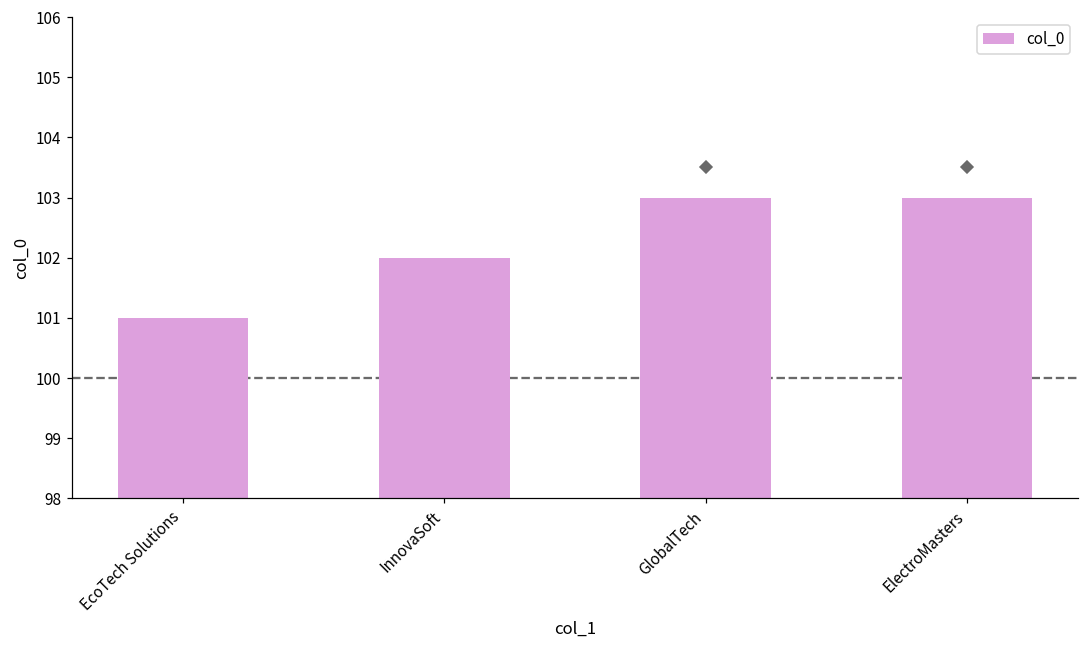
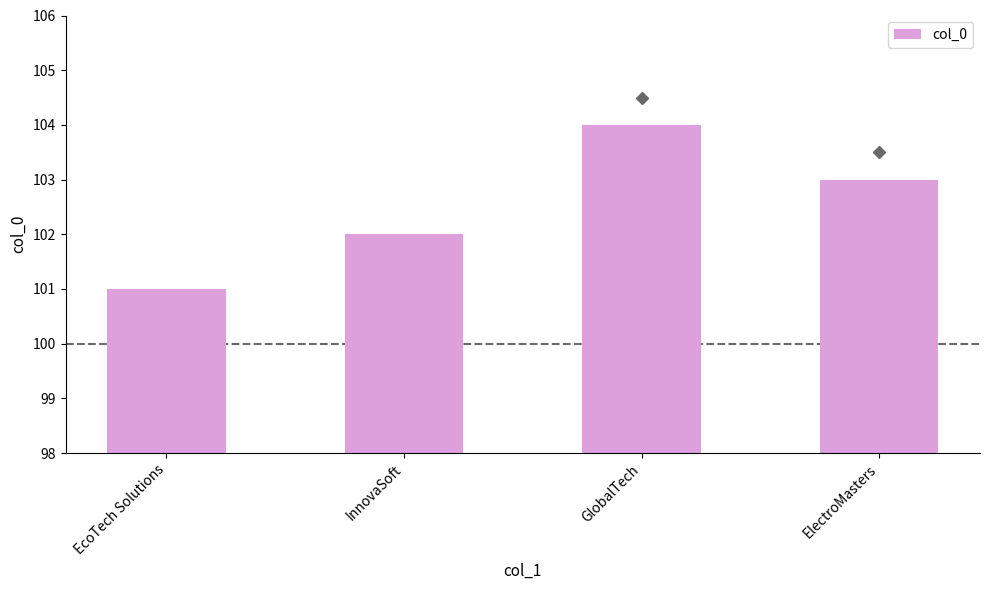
col_0, GlobalTech: 103 -> 104
